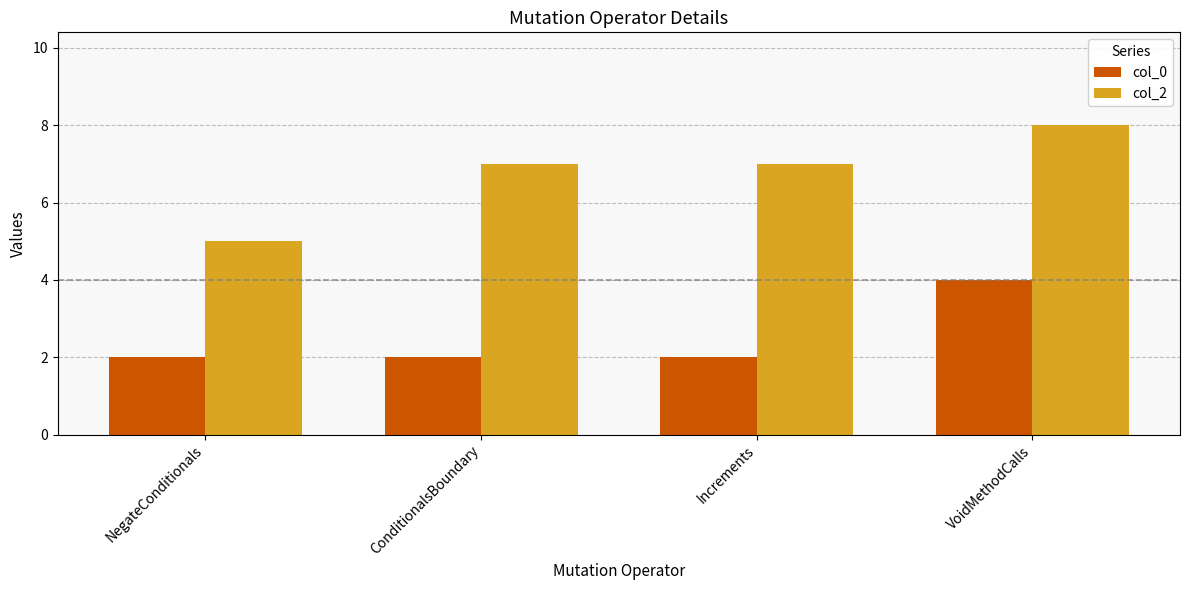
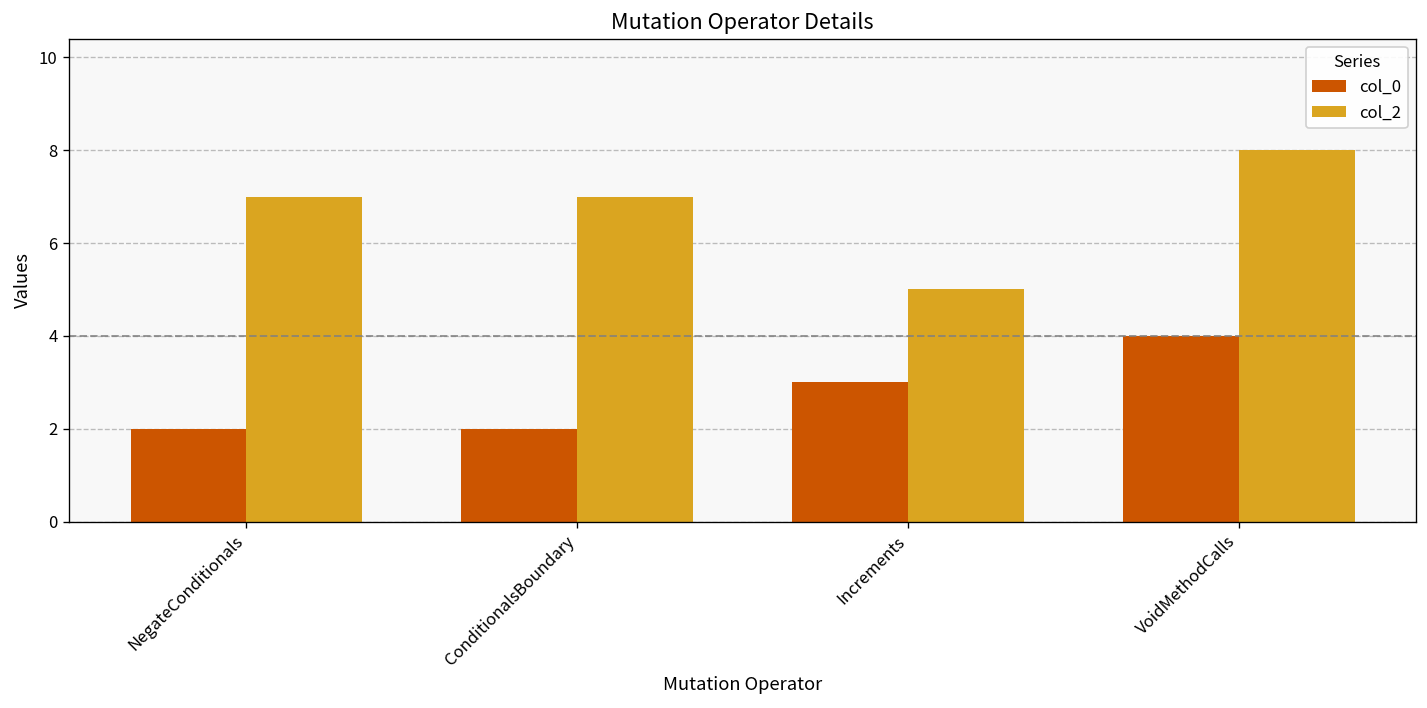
col_2, NegateConditionals: 5 -> 7
col_0, Increments: 2 -> 3
col_2, Increments: 7 -> 5
